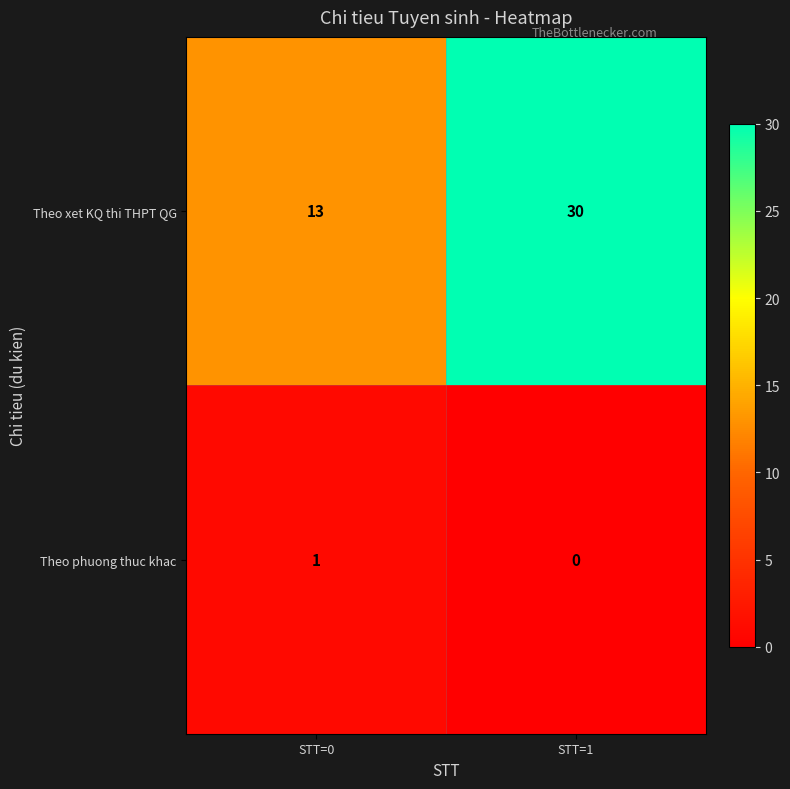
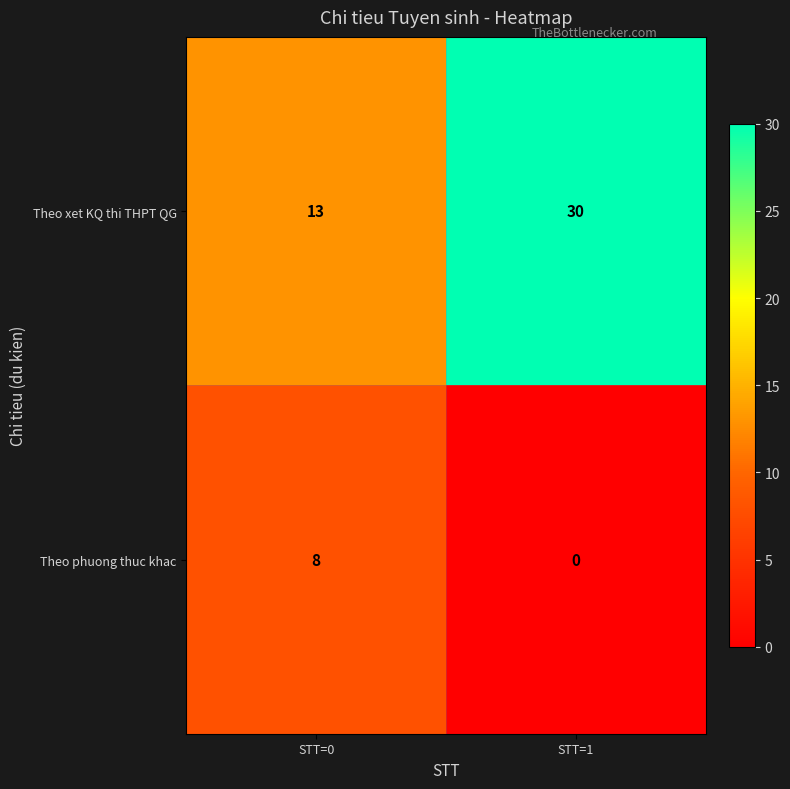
Theo phuong thuc khac, STT=0: 1 -> 8
